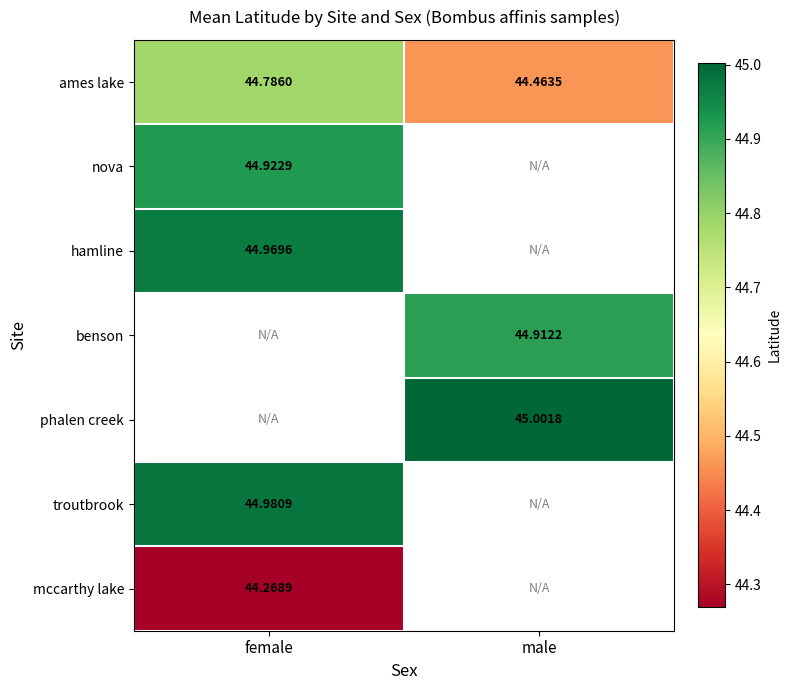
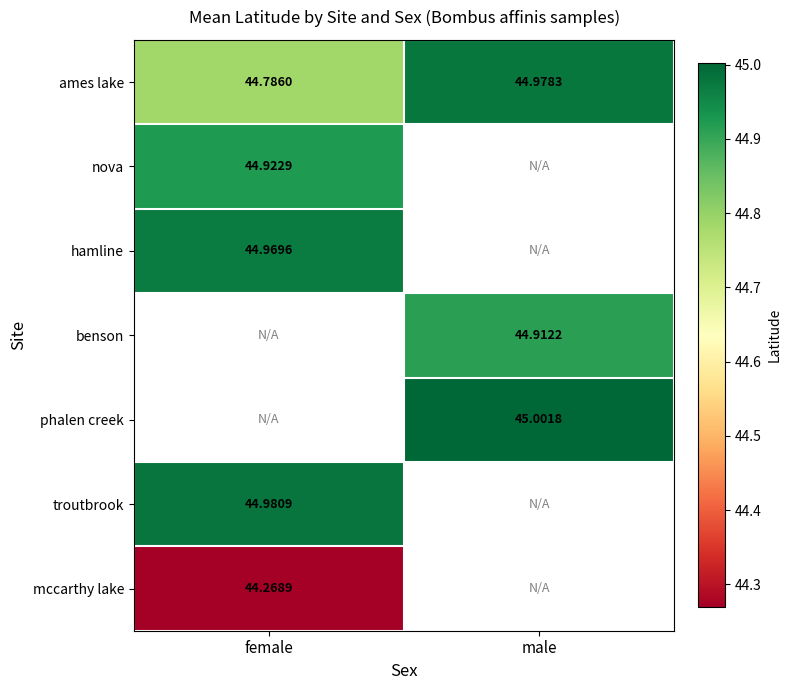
ames lake, male: 44.4635 -> 44.9783
